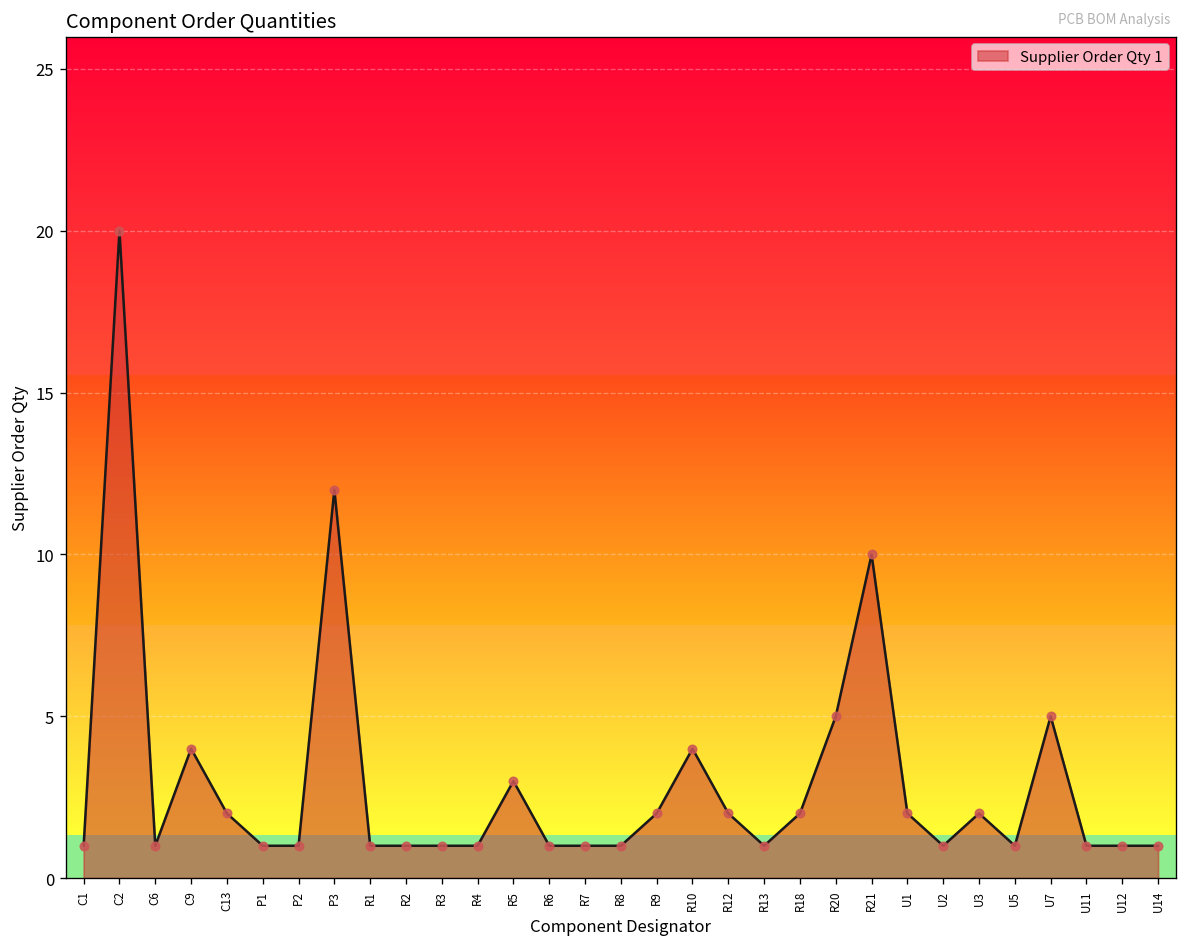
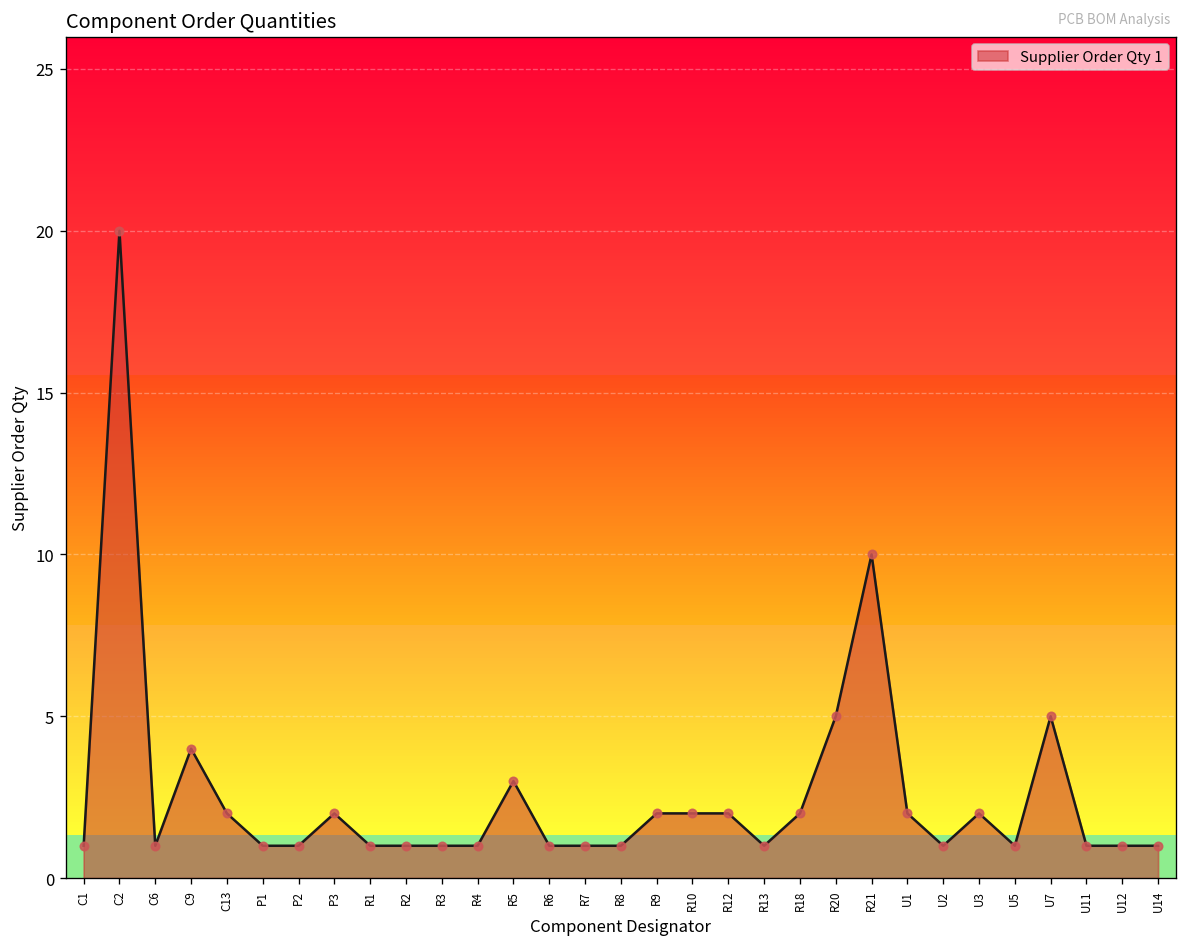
P3: 12 -> 2
R10: 4 -> 2
